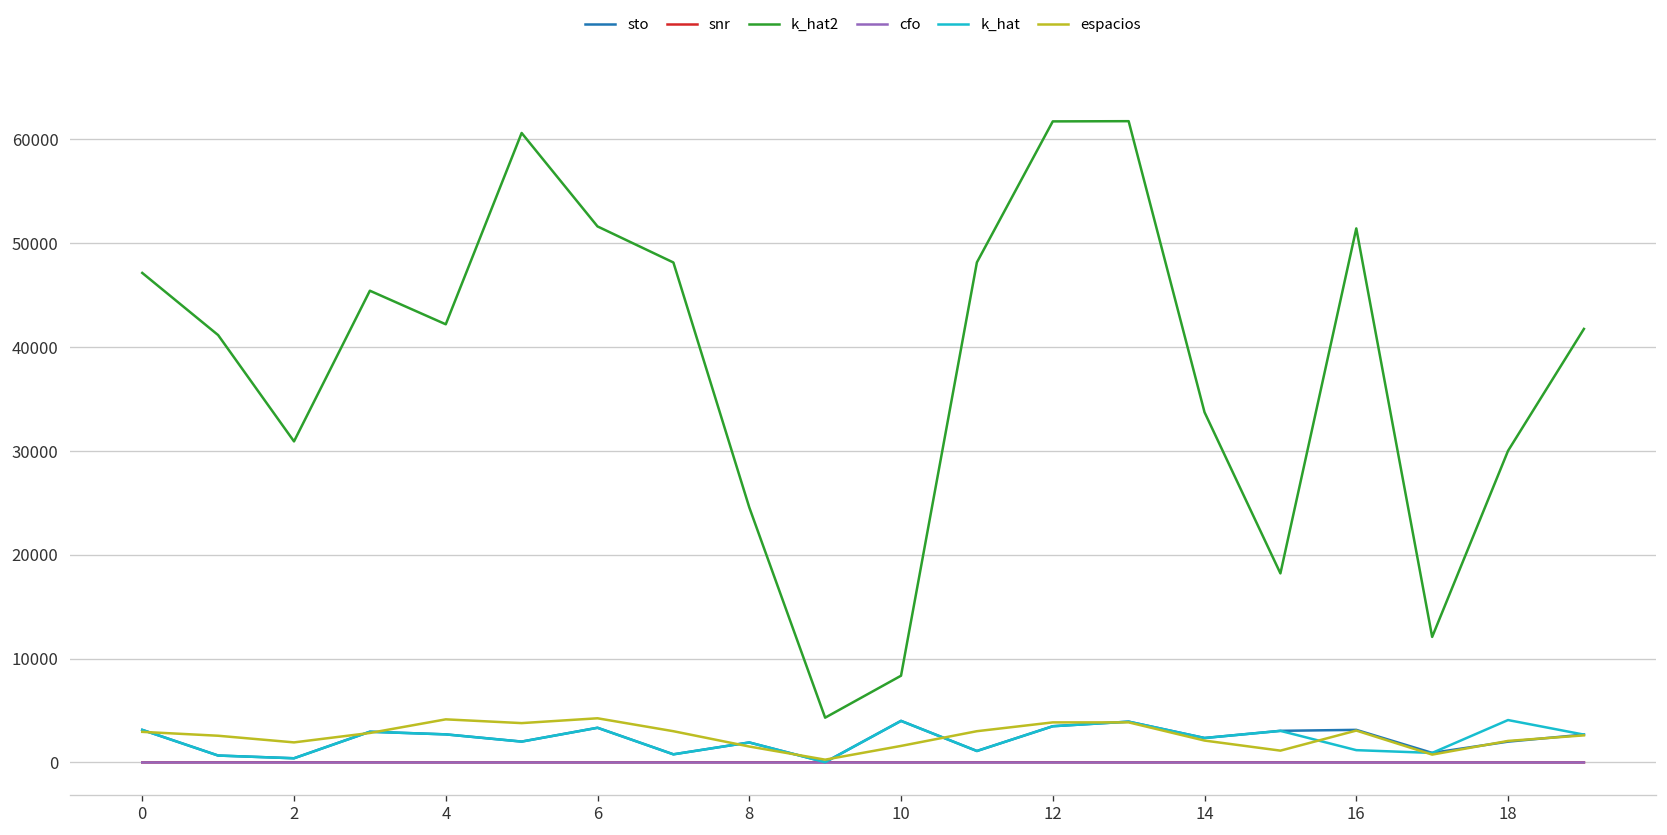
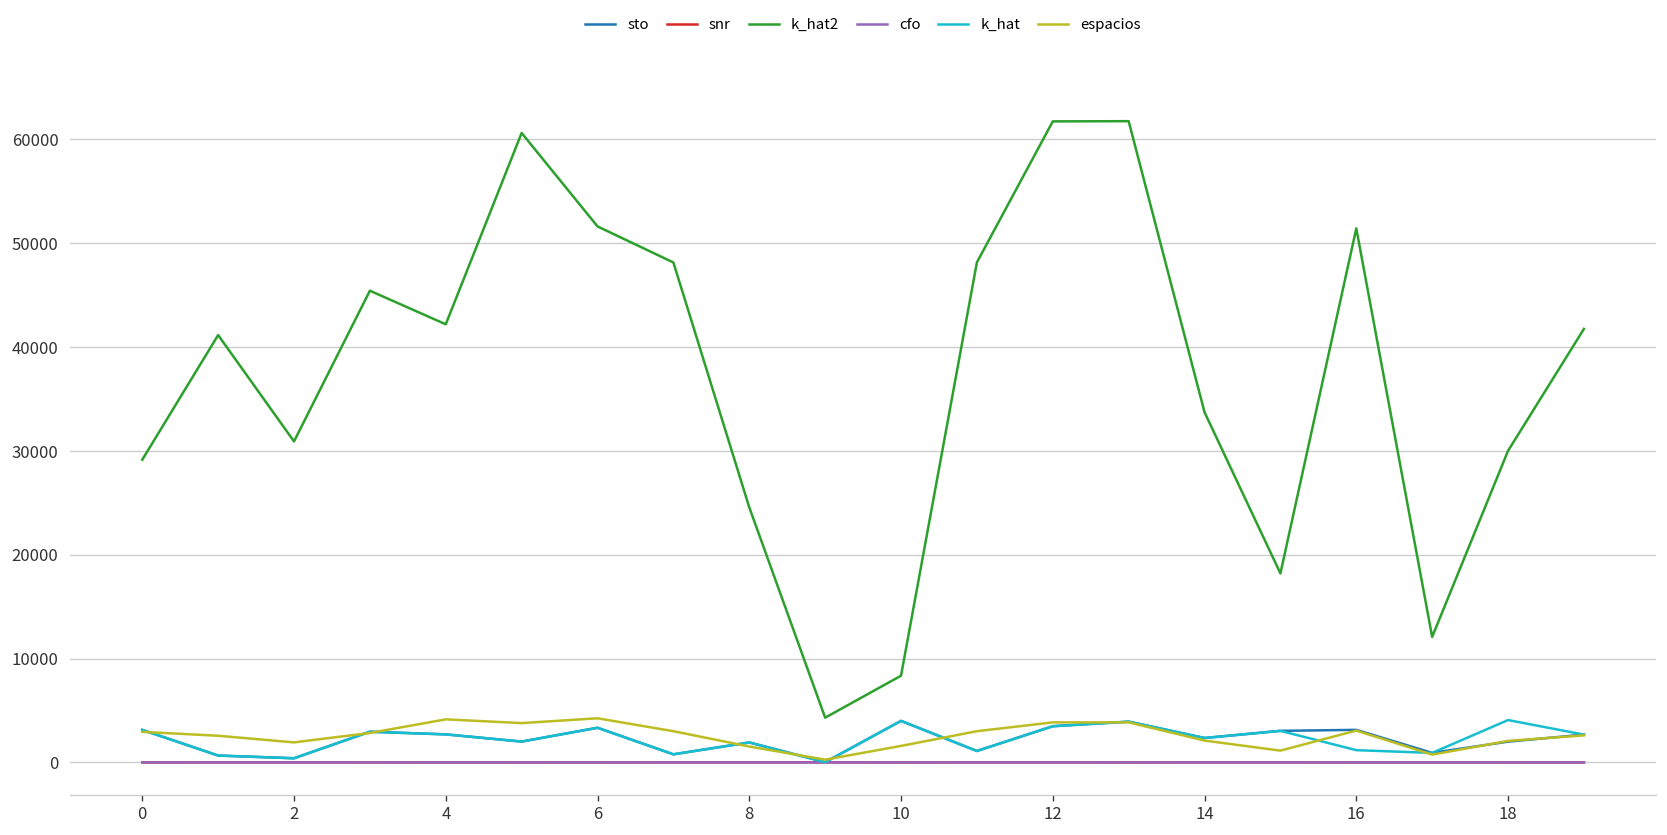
k_hat2, 0: 47000 -> 29000
